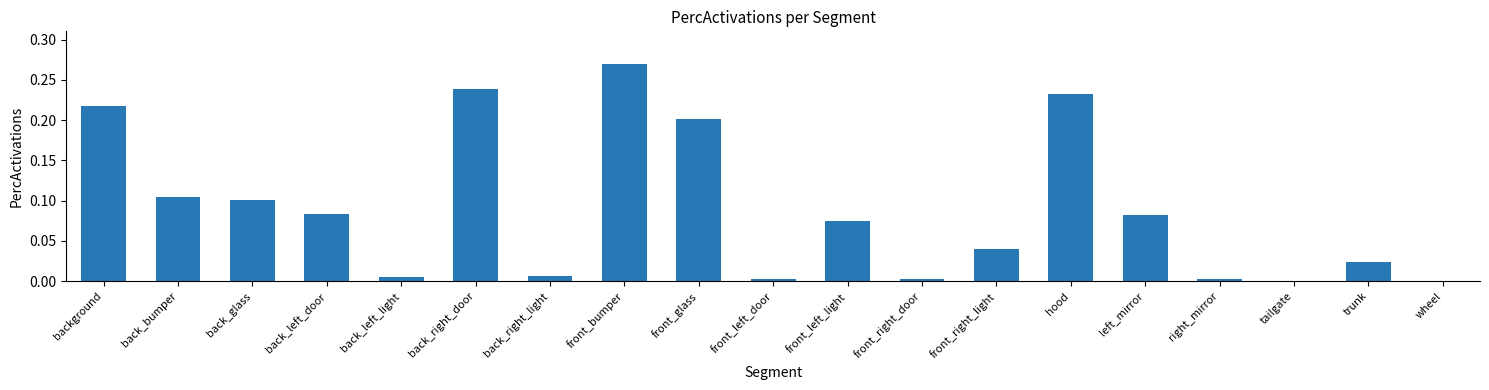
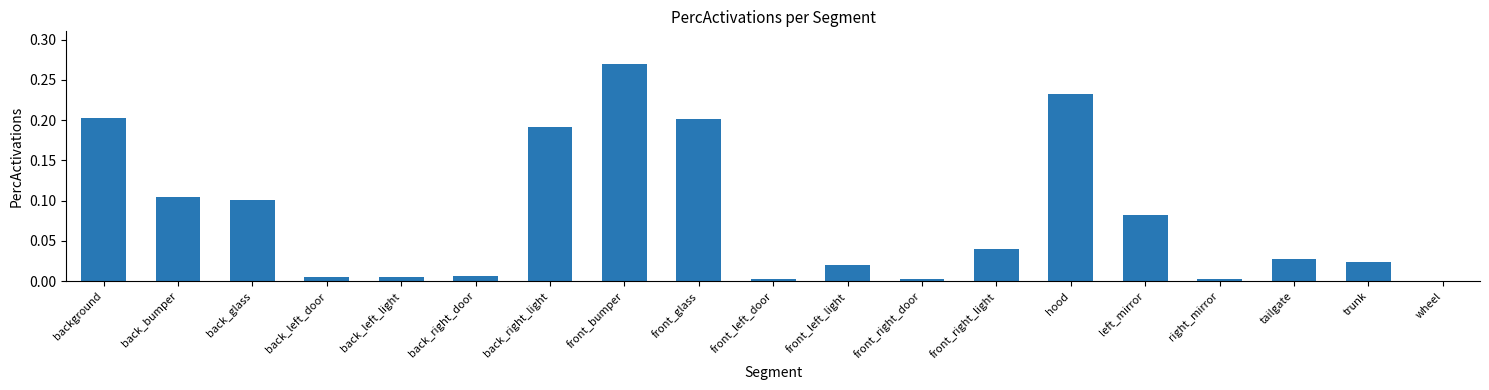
background: 0.22 -> 0.20
back_left_door: 0.08 -> 0.00
back_right_door: 0.24 -> 0.01
back_right_light: 0.01 -> 0.19
front_left_light: 0.07 -> 0.02
tailgate: 0.00 -> 0.03
